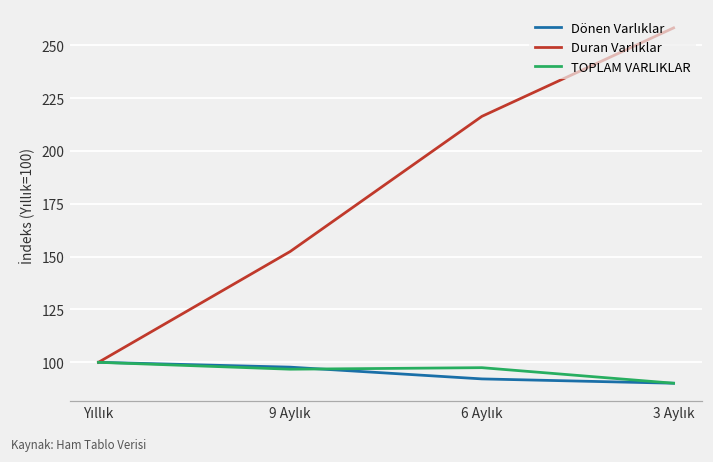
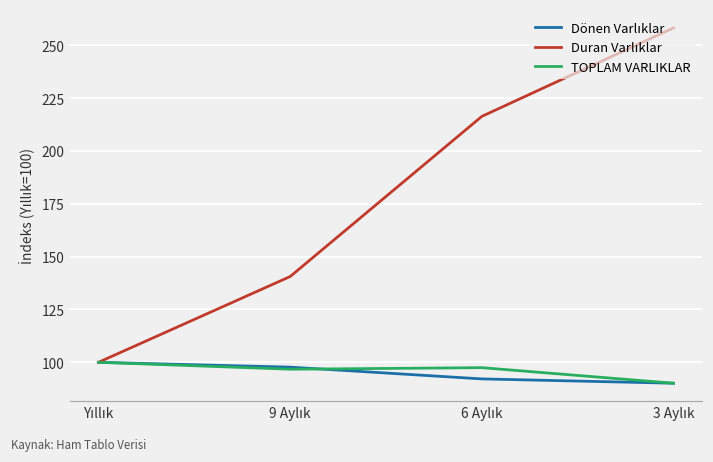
Duran Varlıklar, 9 Aylık: 152 -> 141
